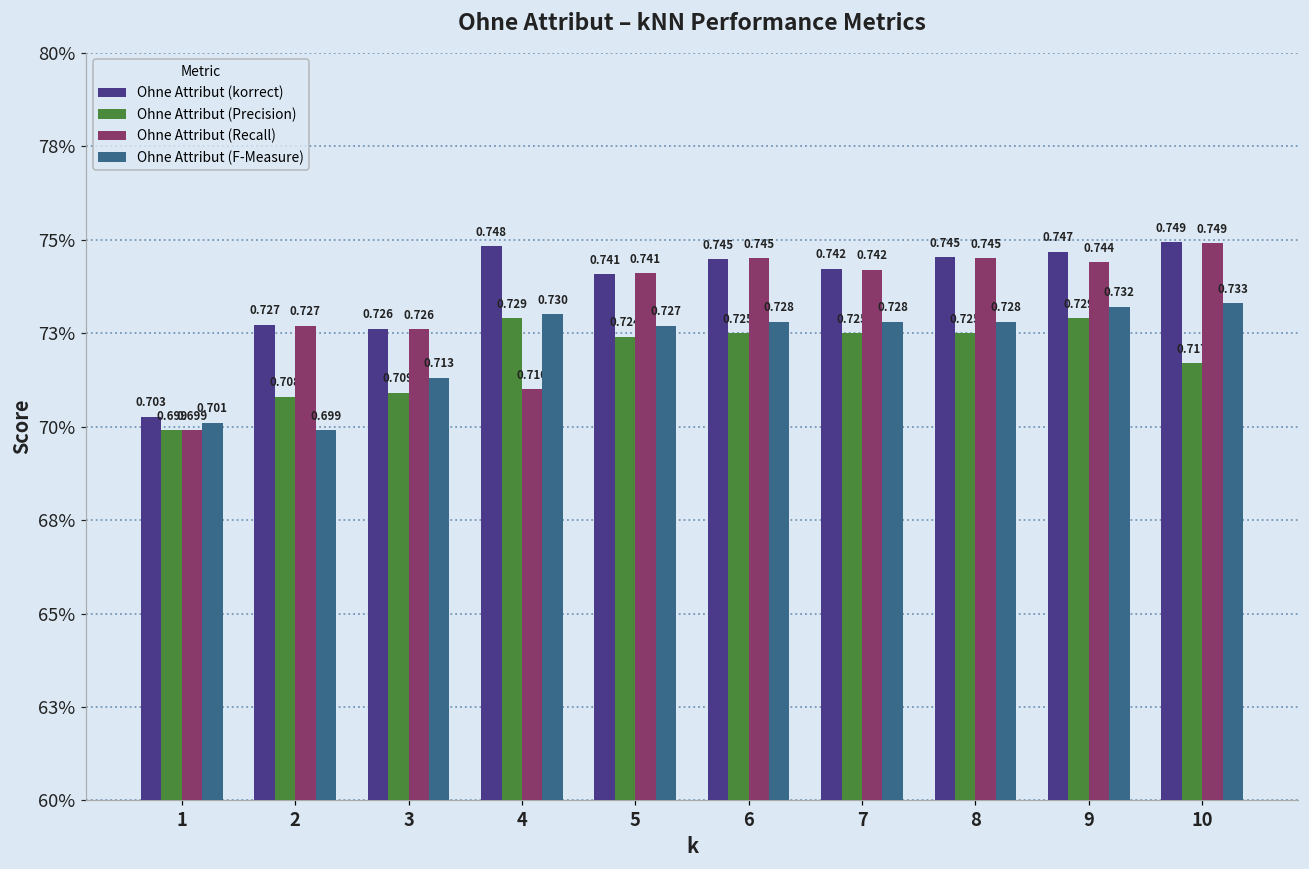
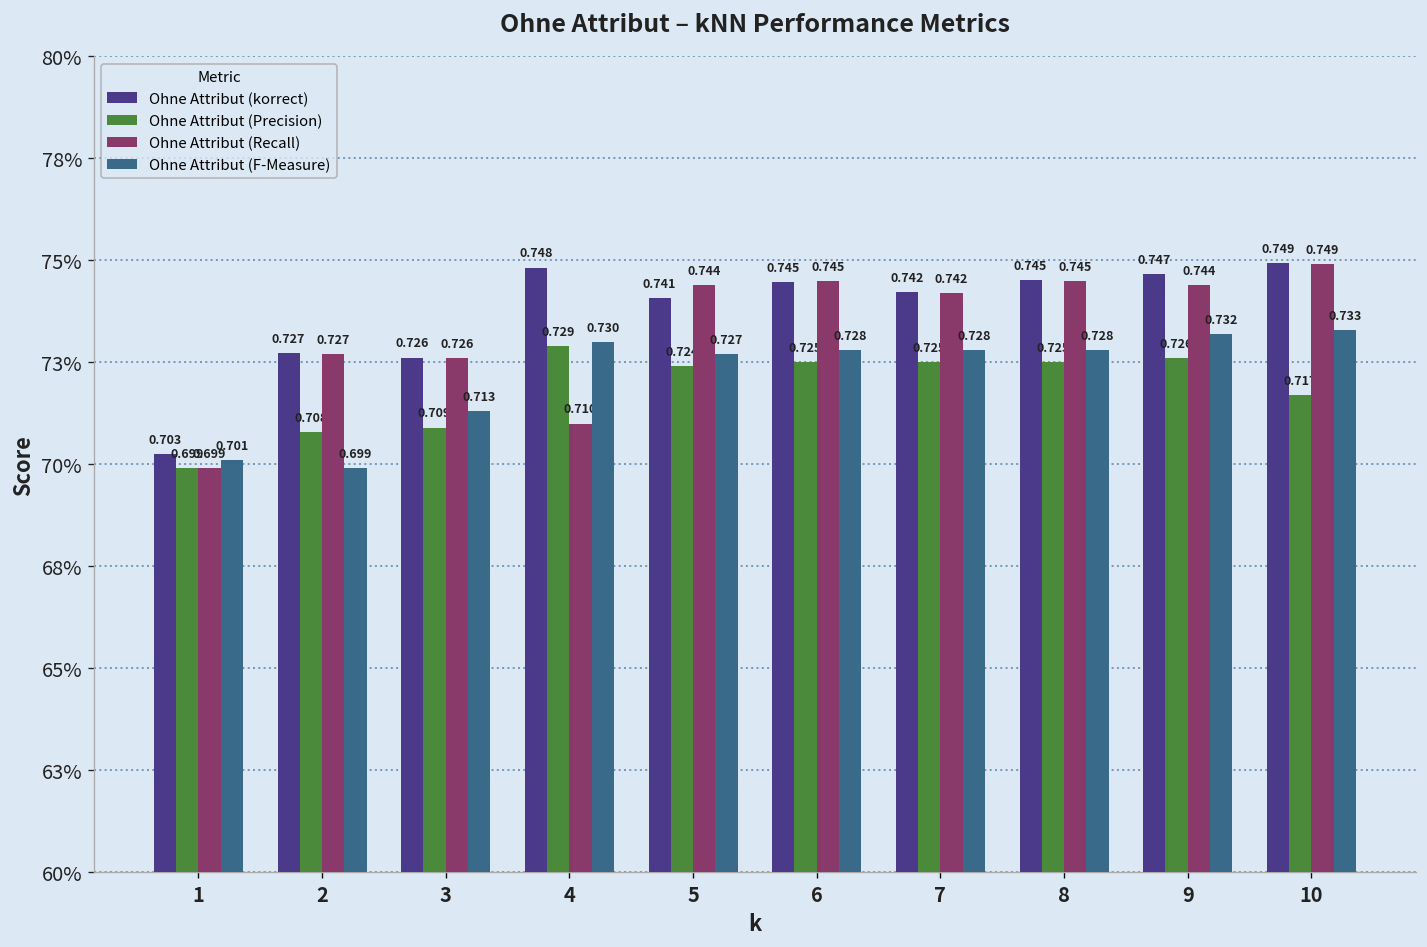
Ohne Attribut (Recall), 5: 0.741 -> 0.744
Ohne Attribut (Precision), 9: 0.729 -> 0.726
